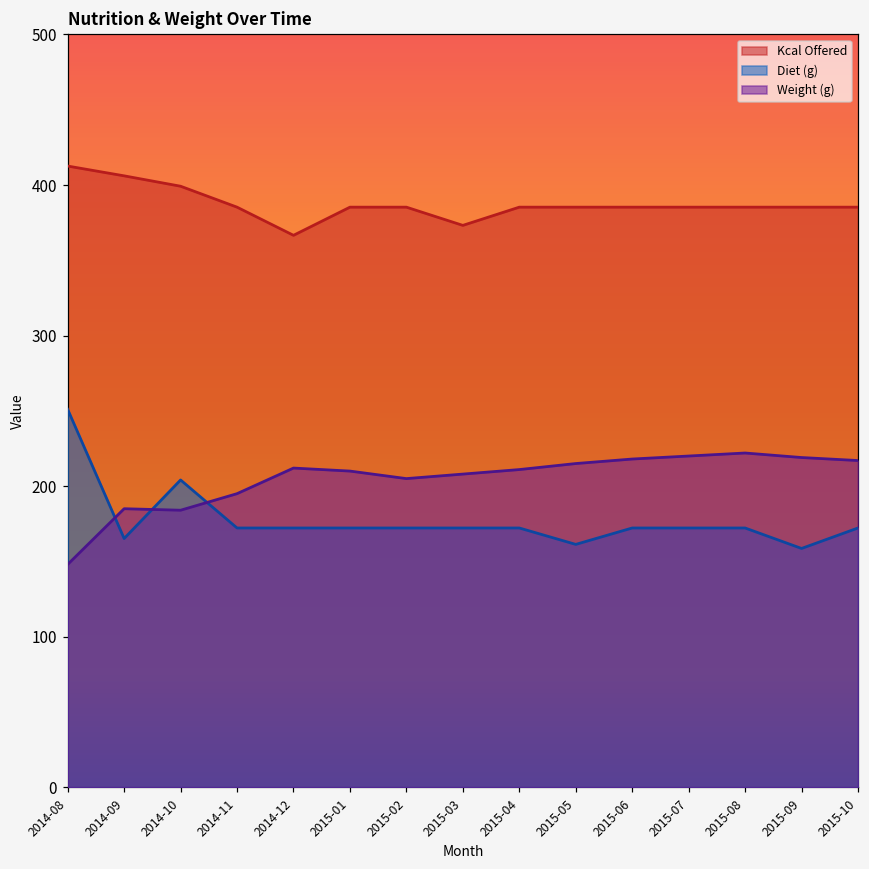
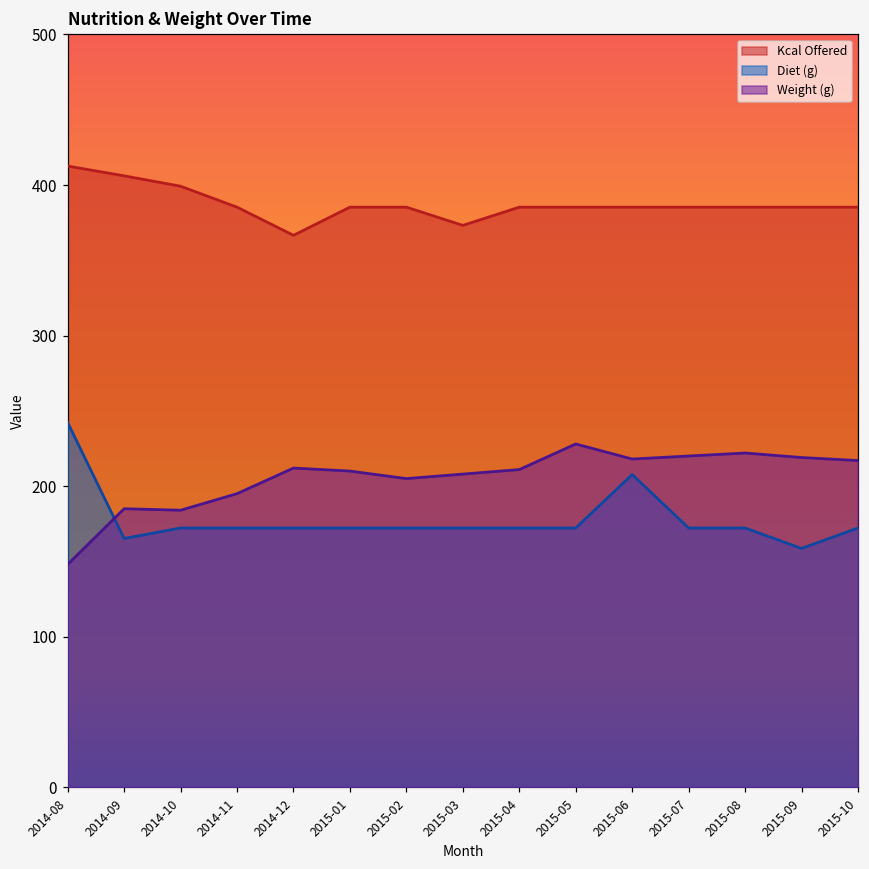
Diet (g), 2014-08: 251 -> 242
Diet (g), 2014-10: 204 -> 172
Diet (g), 2015-05: 161 -> 172
Weight (g), 2015-05: 215 -> 228
Diet (g), 2015-06: 172 -> 208
